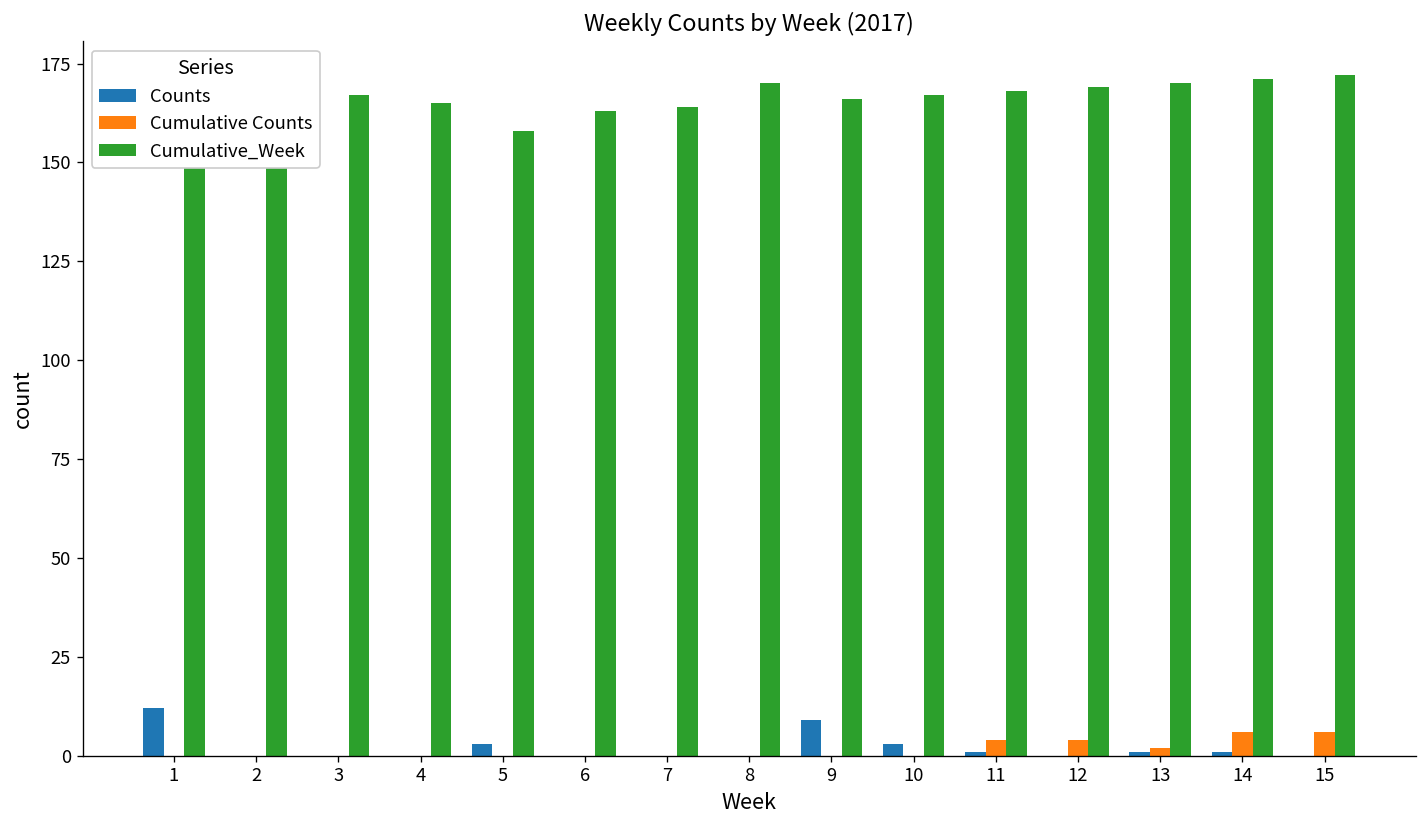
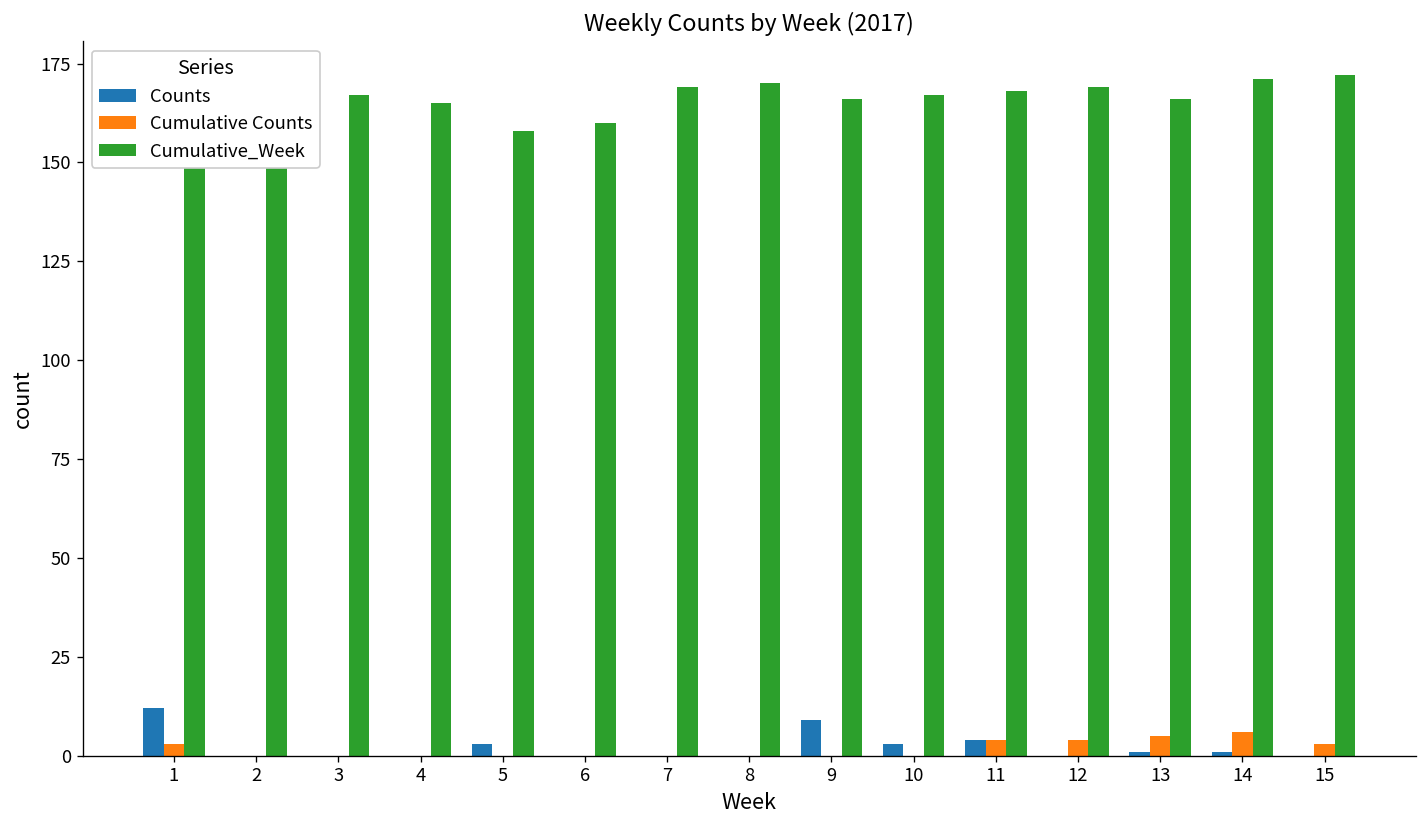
Cumulative Counts, 1: 0 -> 3
Cumulative_Week, 6: 163 -> 160
Cumulative_Week, 7: 164 -> 169
Counts, 11: 1 -> 4
Cumulative Counts, 13: 2 -> 5
Cumulative_Week, 13: 170 -> 166
Cumulative Counts, 15: 6 -> 3
